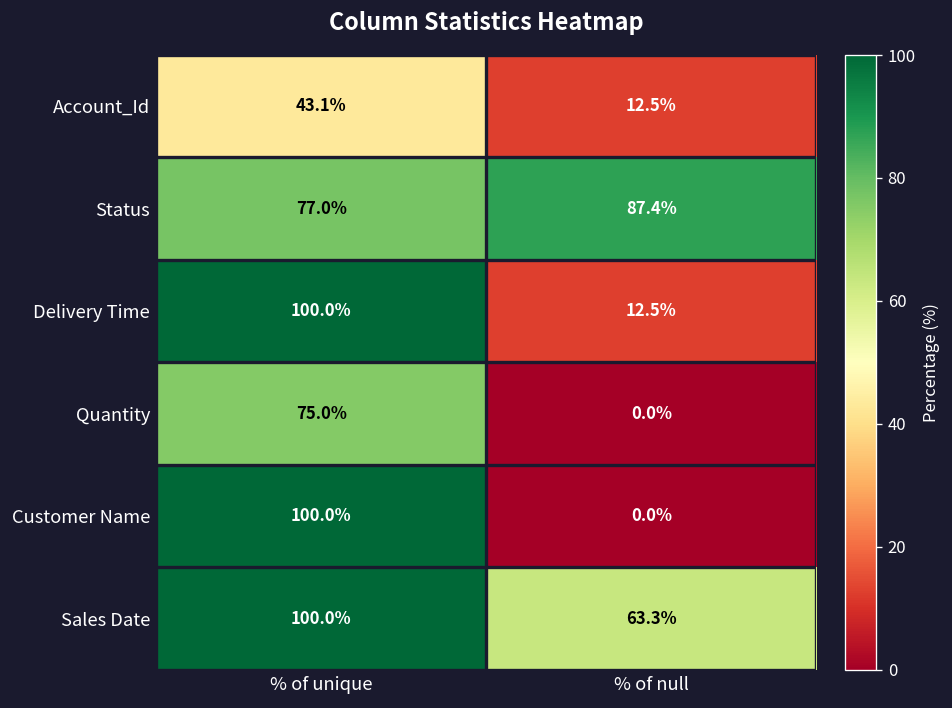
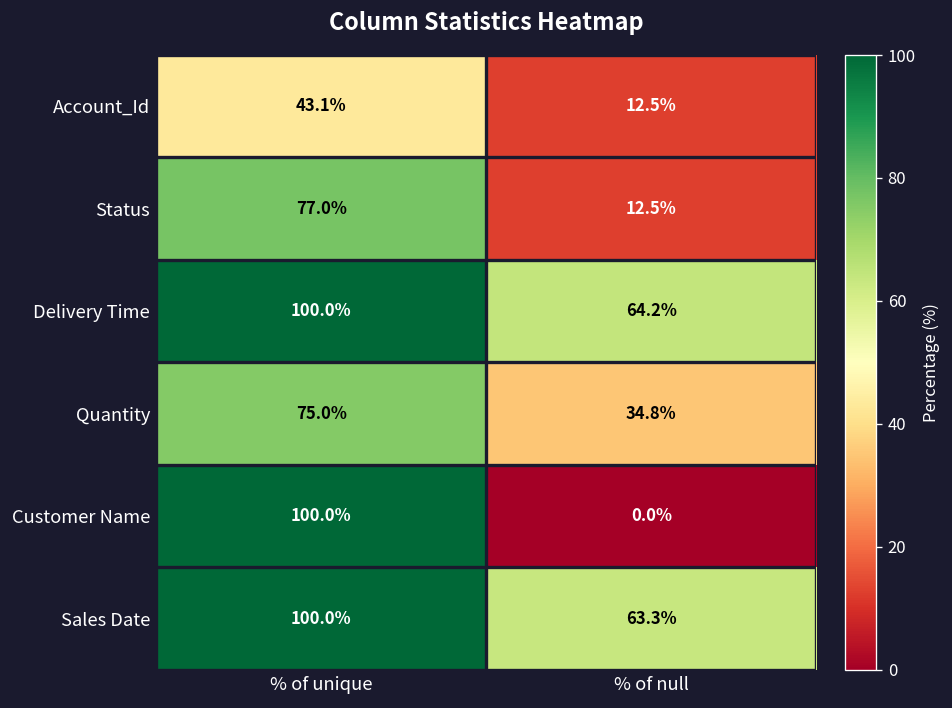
Status, % of null: 87.4% -> 12.5%
Delivery Time, % of null: 12.5% -> 64.2%
Quantity, % of null: 0.0% -> 34.8%
